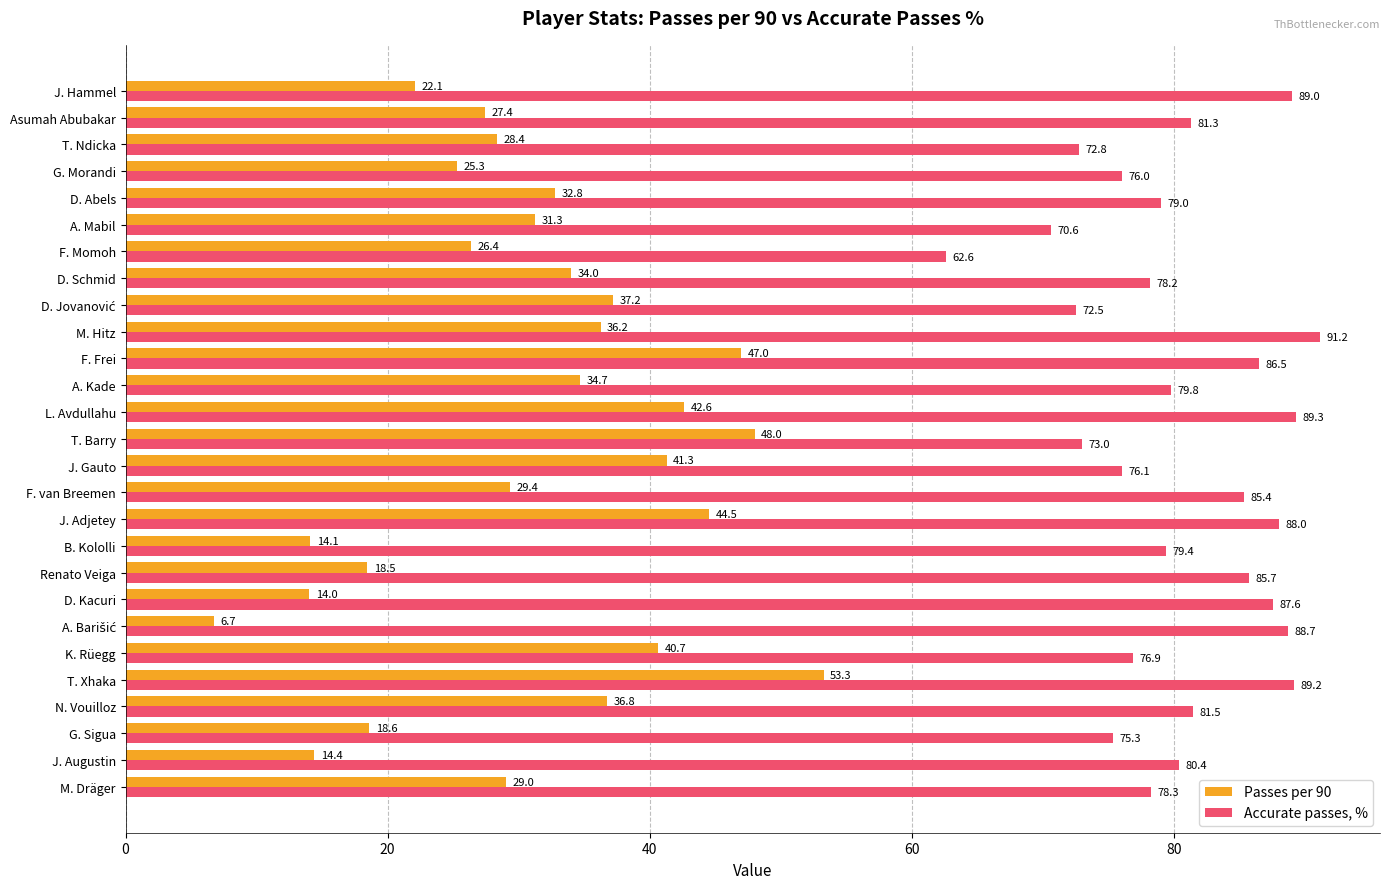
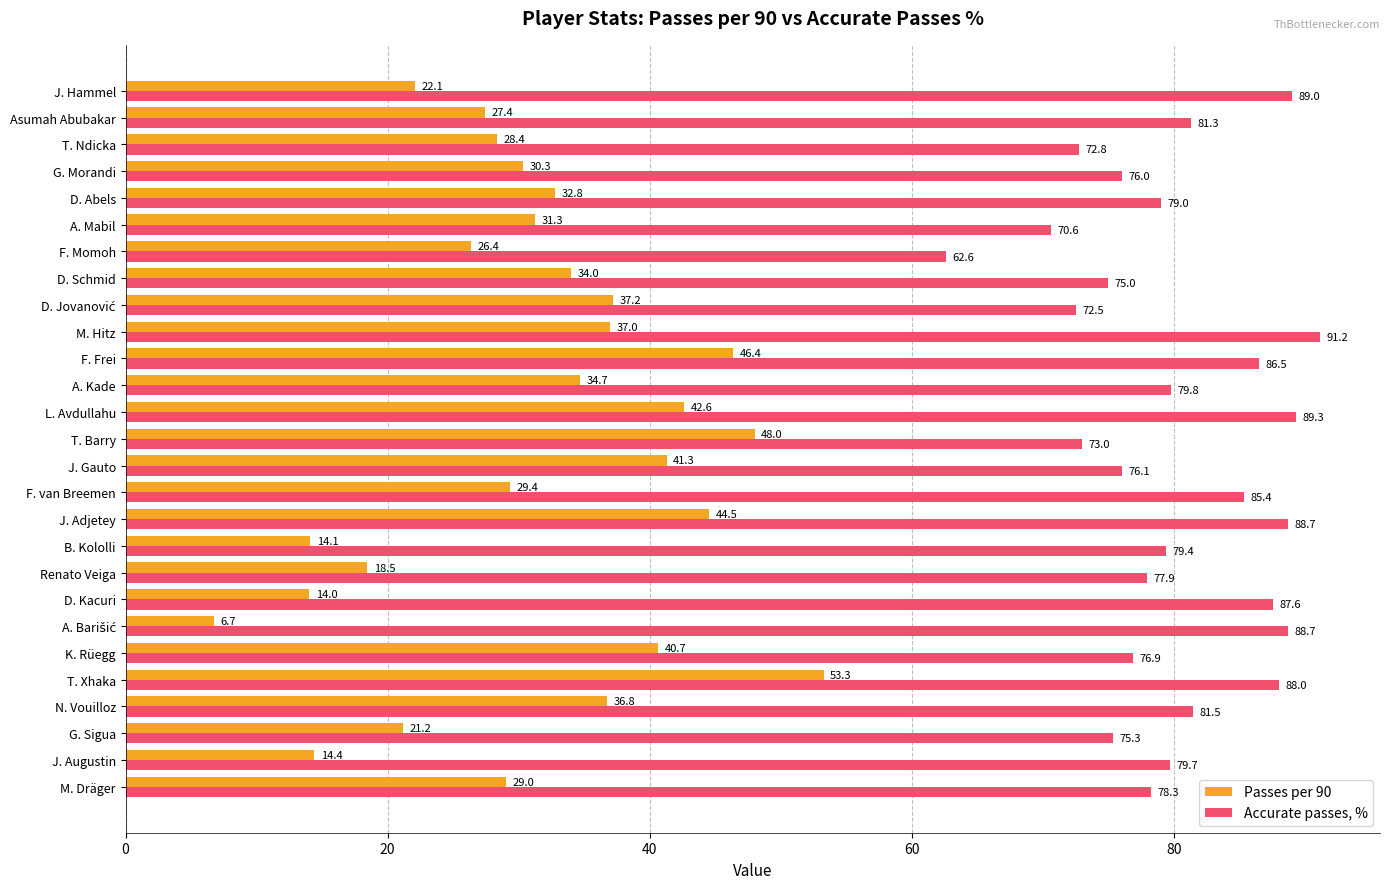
Passes per 90, G. Morandi: 25.3 -> 30.3
Accurate passes, %, D. Schmid: 78.2 -> 75.0
Passes per 90, M. Hitz: 36.2 -> 37.0
Passes per 90, F. Frei: 47.0 -> 46.4
Accurate passes, %, J. Adjetey: 88.0 -> 88.7
Accurate passes, %, Renato Veiga: 85.7 -> 77.9
Accurate passes, %, T. Xhaka: 89.2 -> 88.0
Passes per 90, G. Sigua: 18.6 -> 21.2
Accurate passes, %, J. Augustin: 80.4 -> 79.7
